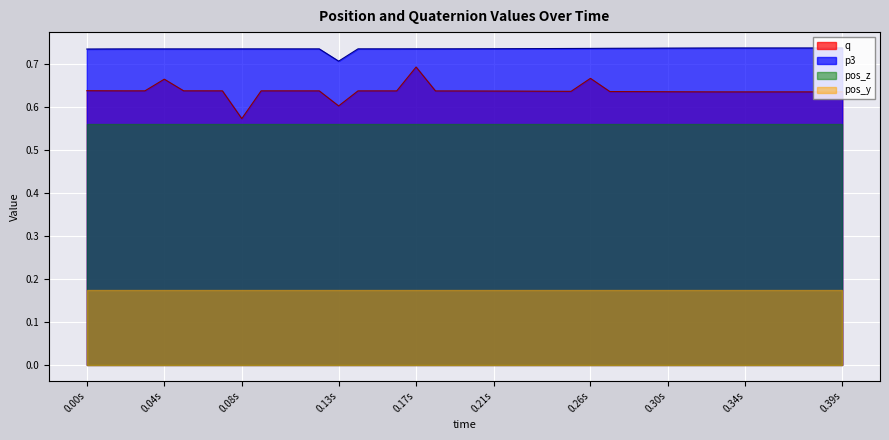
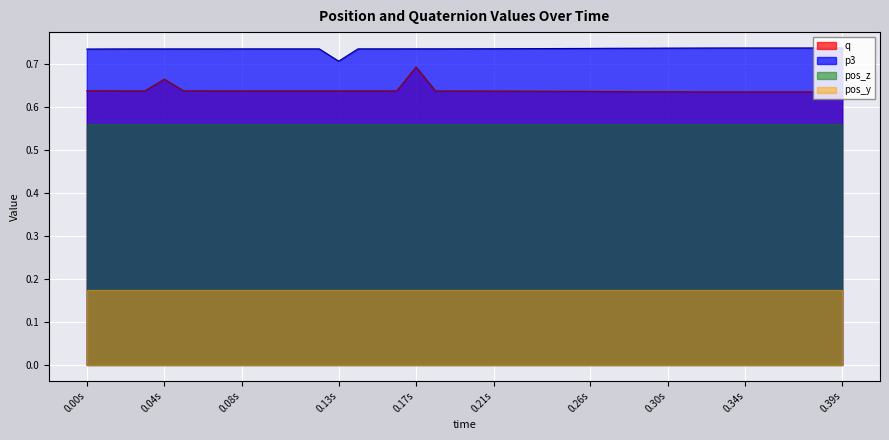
q, 0.08s: 0.57 -> 0.64
q, 0.13s: 0.60 -> 0.64
q, 0.26s: 0.67 -> 0.64
